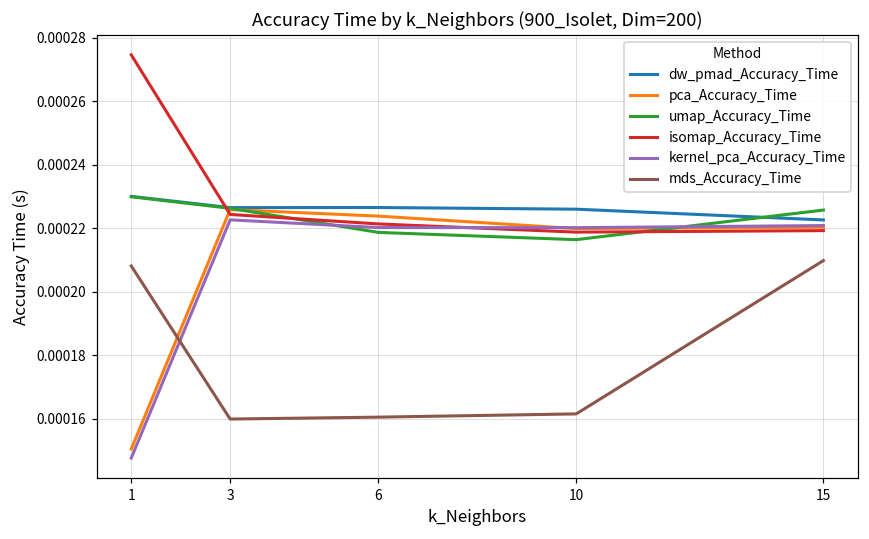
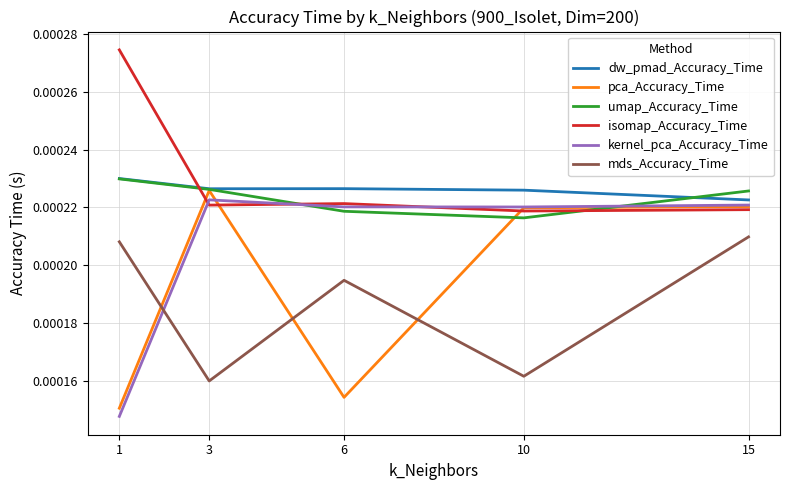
isomap_Accuracy_Time, 3: 0.000224 -> 0.000221
pca_Accuracy_Time, 6: 0.000224 -> 0.000154
mds_Accuracy_Time, 6: 0.000161 -> 0.000195
